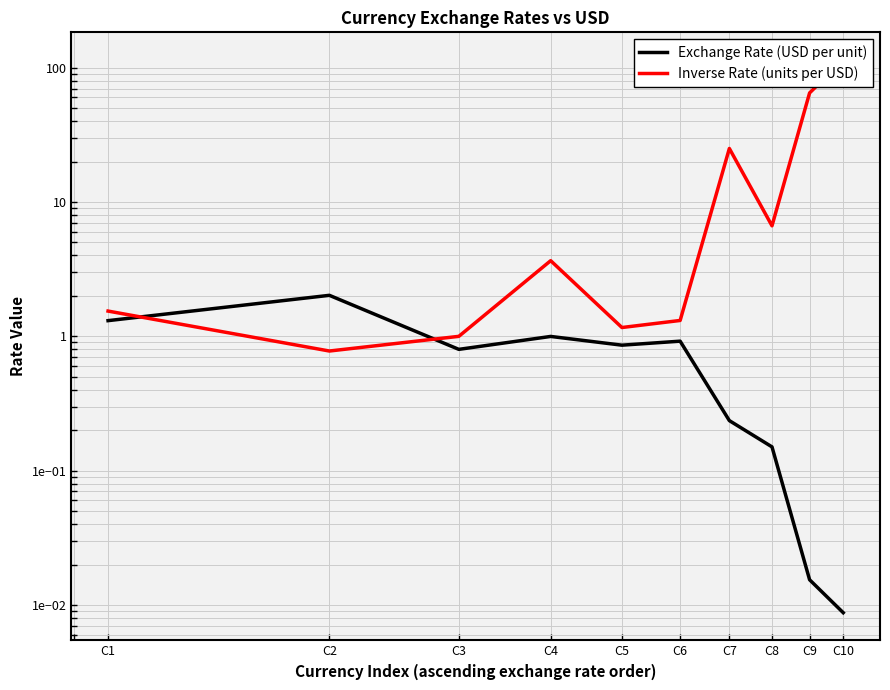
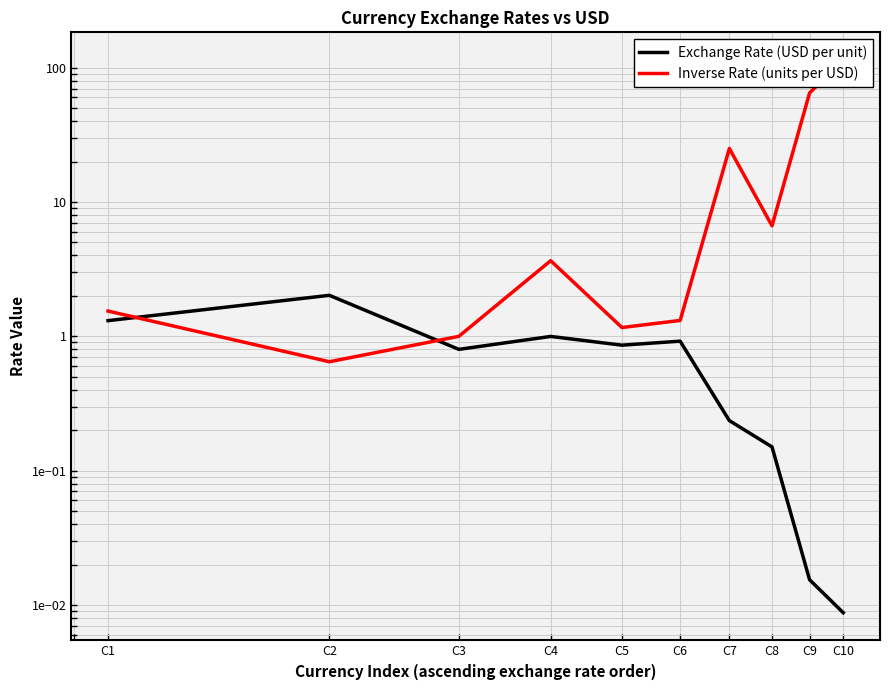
Inverse Rate (units per USD), C2: 0.8 -> 0.6
